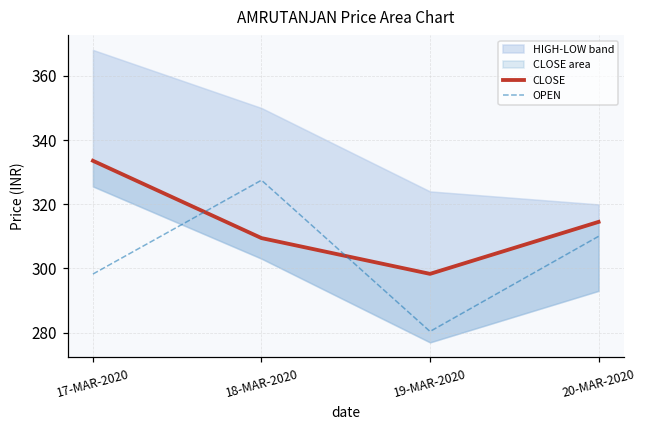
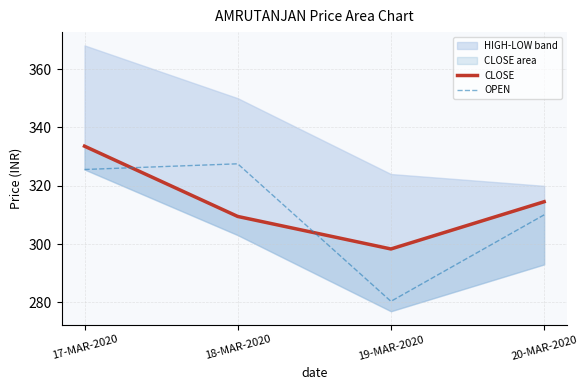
OPEN, 17-MAR-2020: 298 -> 326
